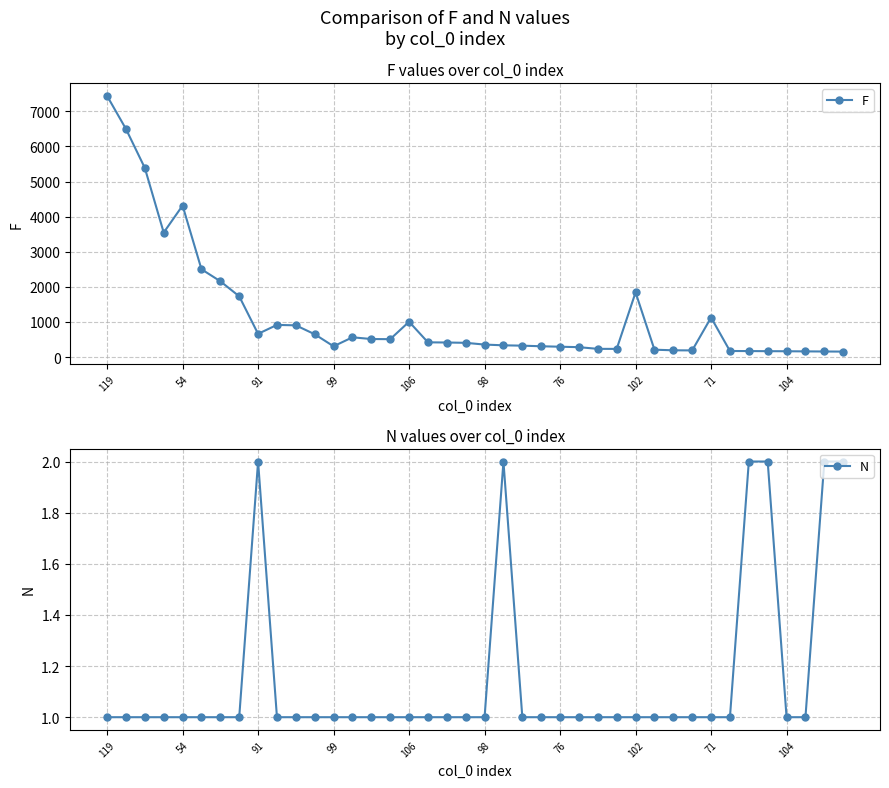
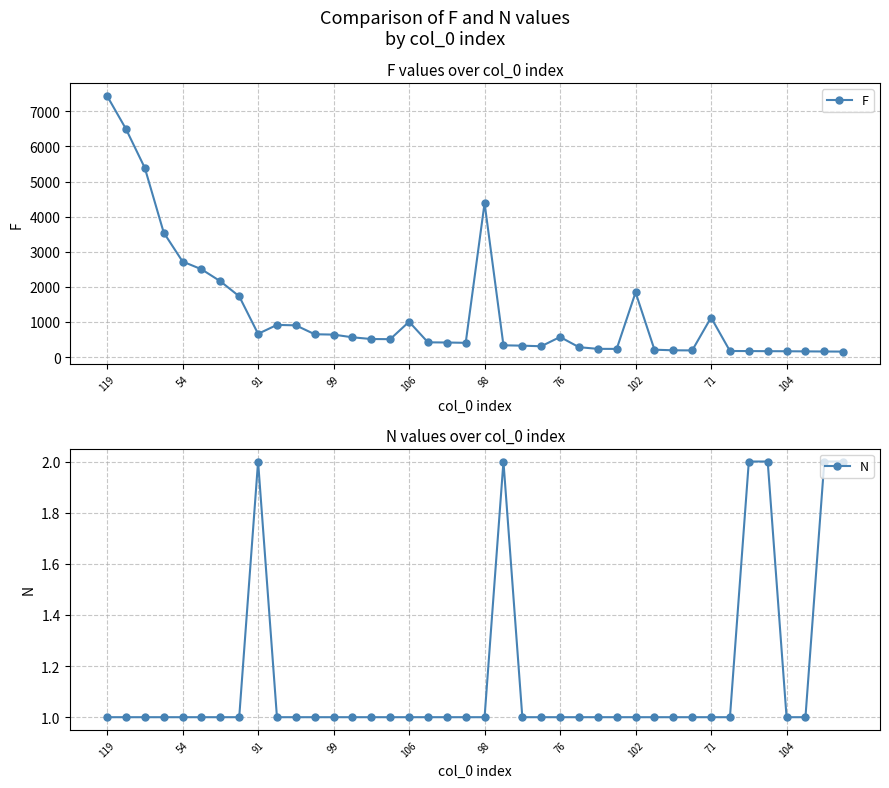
F values over col_0 index, 54: 4300 -> 2700
F values over col_0 index, 99: 300 -> 600
F values over col_0 index, 98: 400 -> 4400
F values over col_0 index, 76: 300 -> 600
